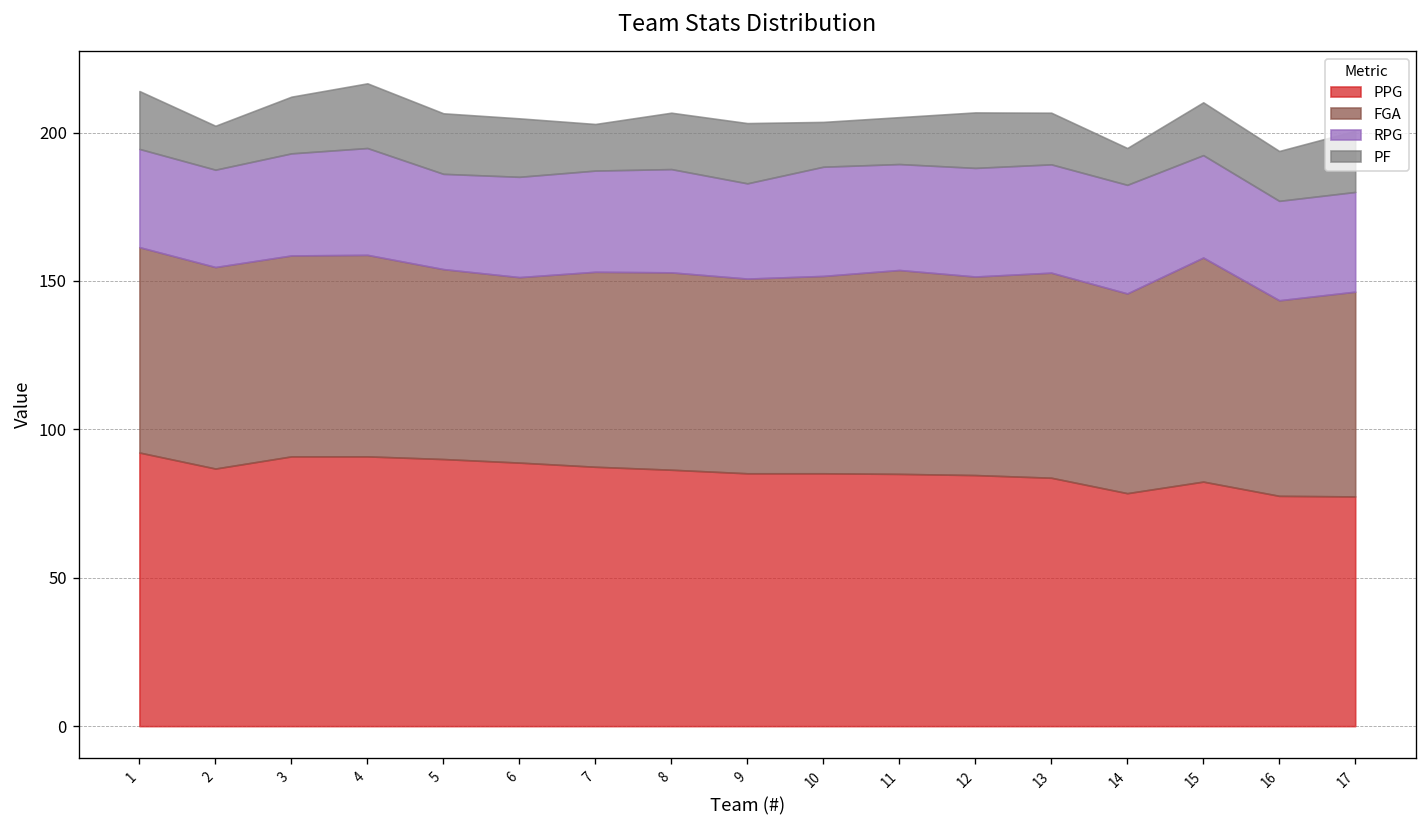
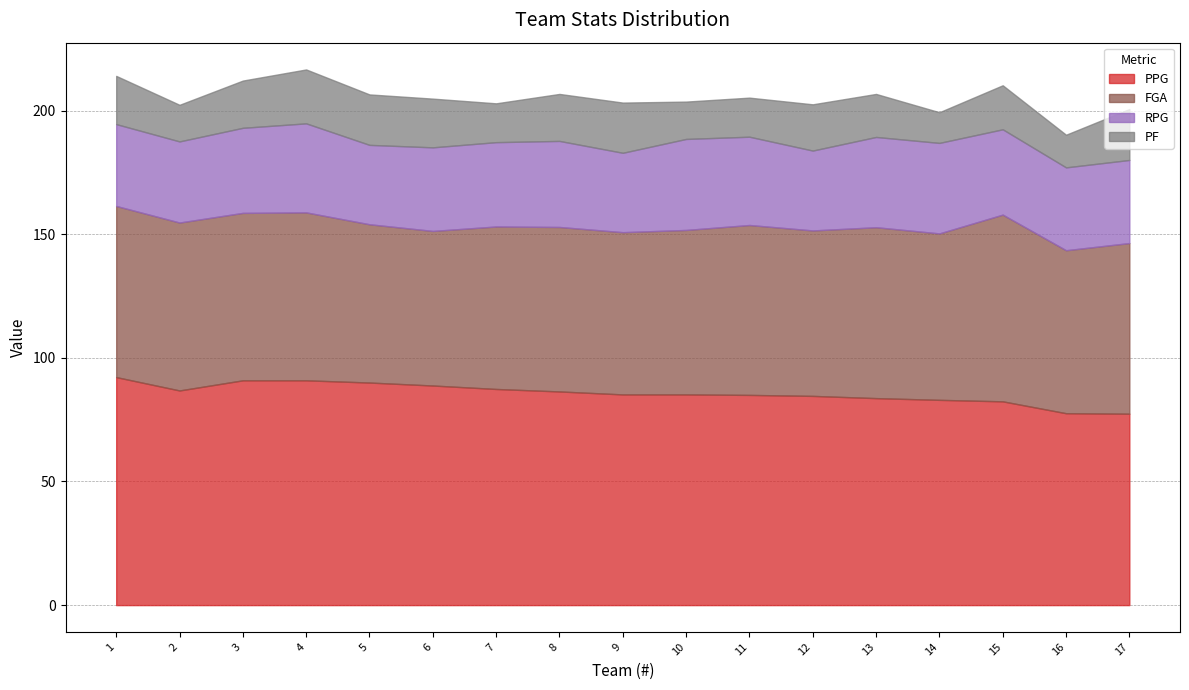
RPG, 12: 37 -> 32
PPG, 14: 79 -> 83
PF, 16: 17 -> 13
